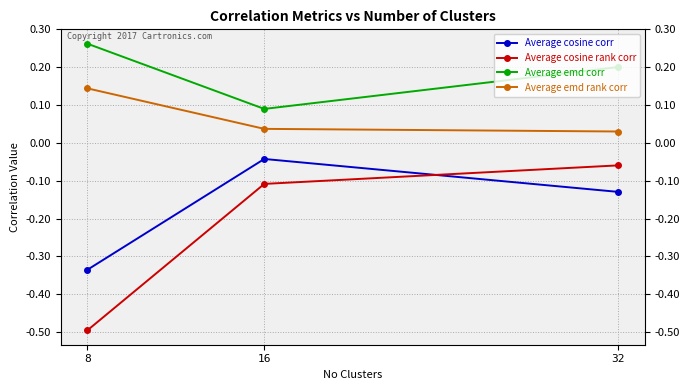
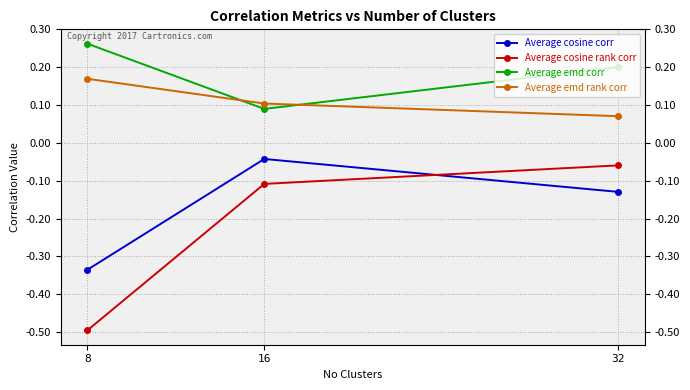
Average emd rank corr, 8: 0.14 -> 0.17
Average emd rank corr, 16: 0.04 -> 0.10
Average emd rank corr, 32: 0.03 -> 0.07
